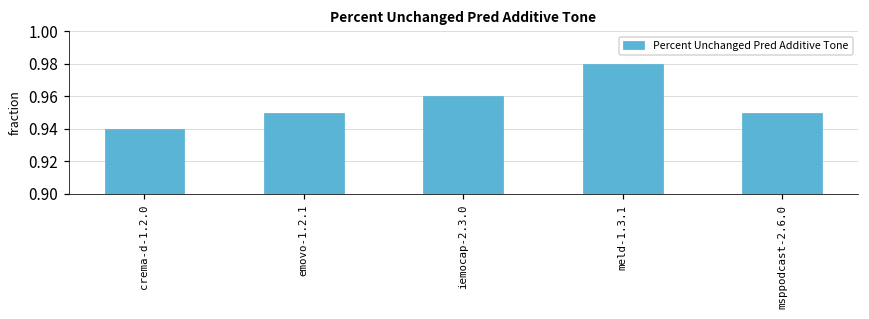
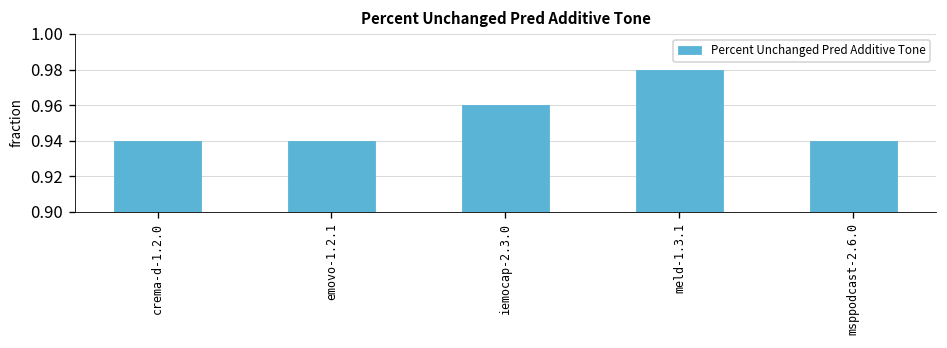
emovo-1.2.1: 0.95 -> 0.94
msppodcast-2.6.0: 0.95 -> 0.94
